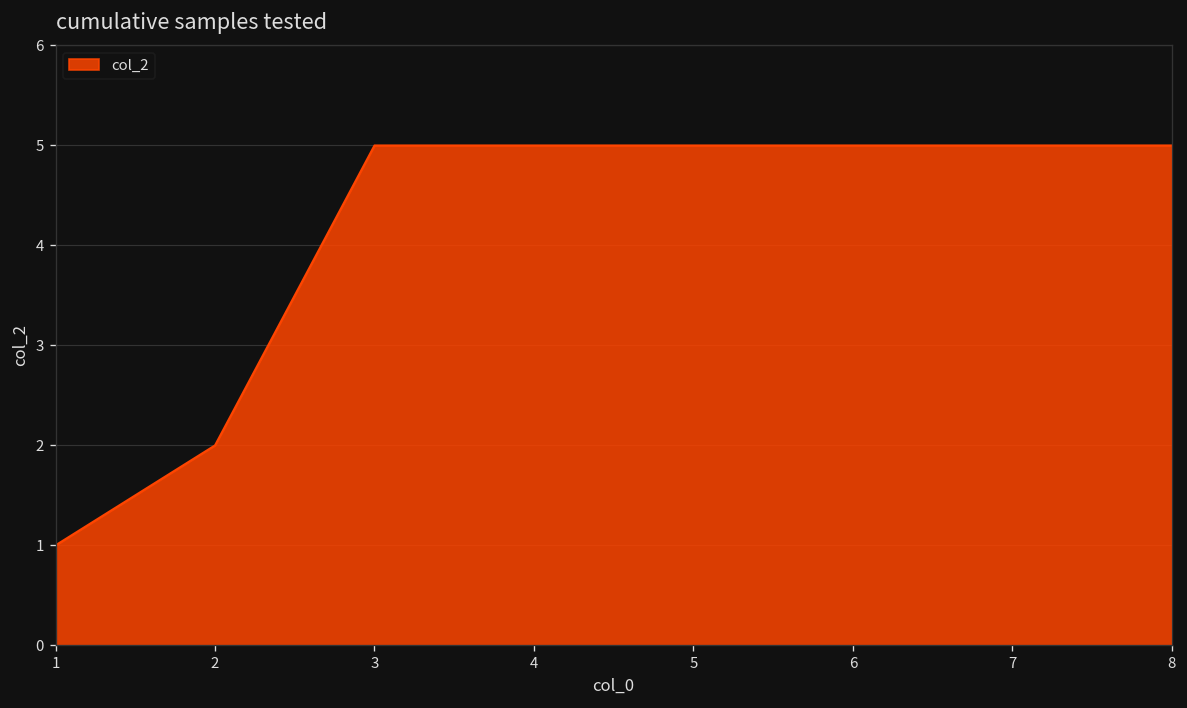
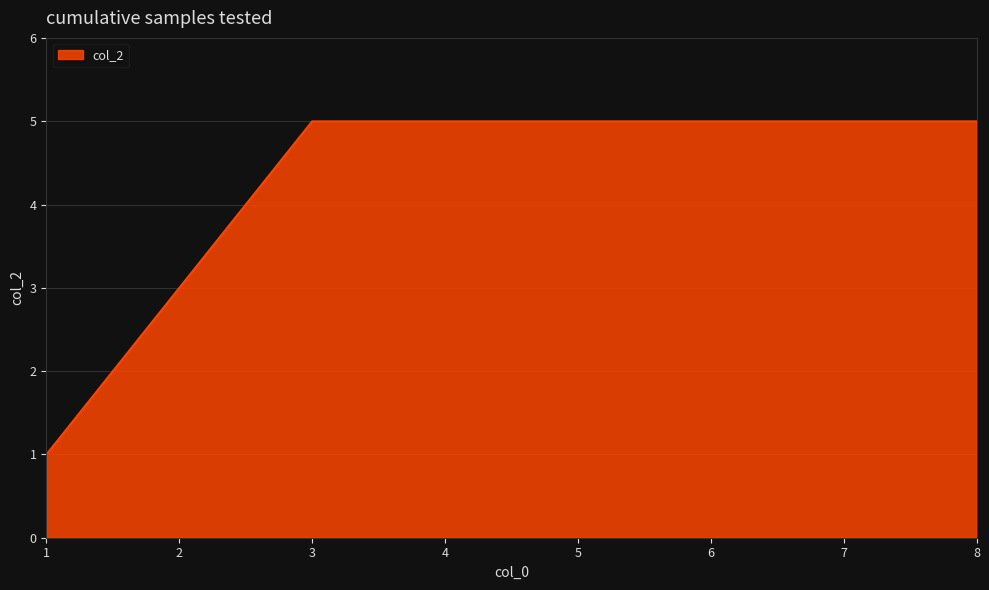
2: 2 -> 3
